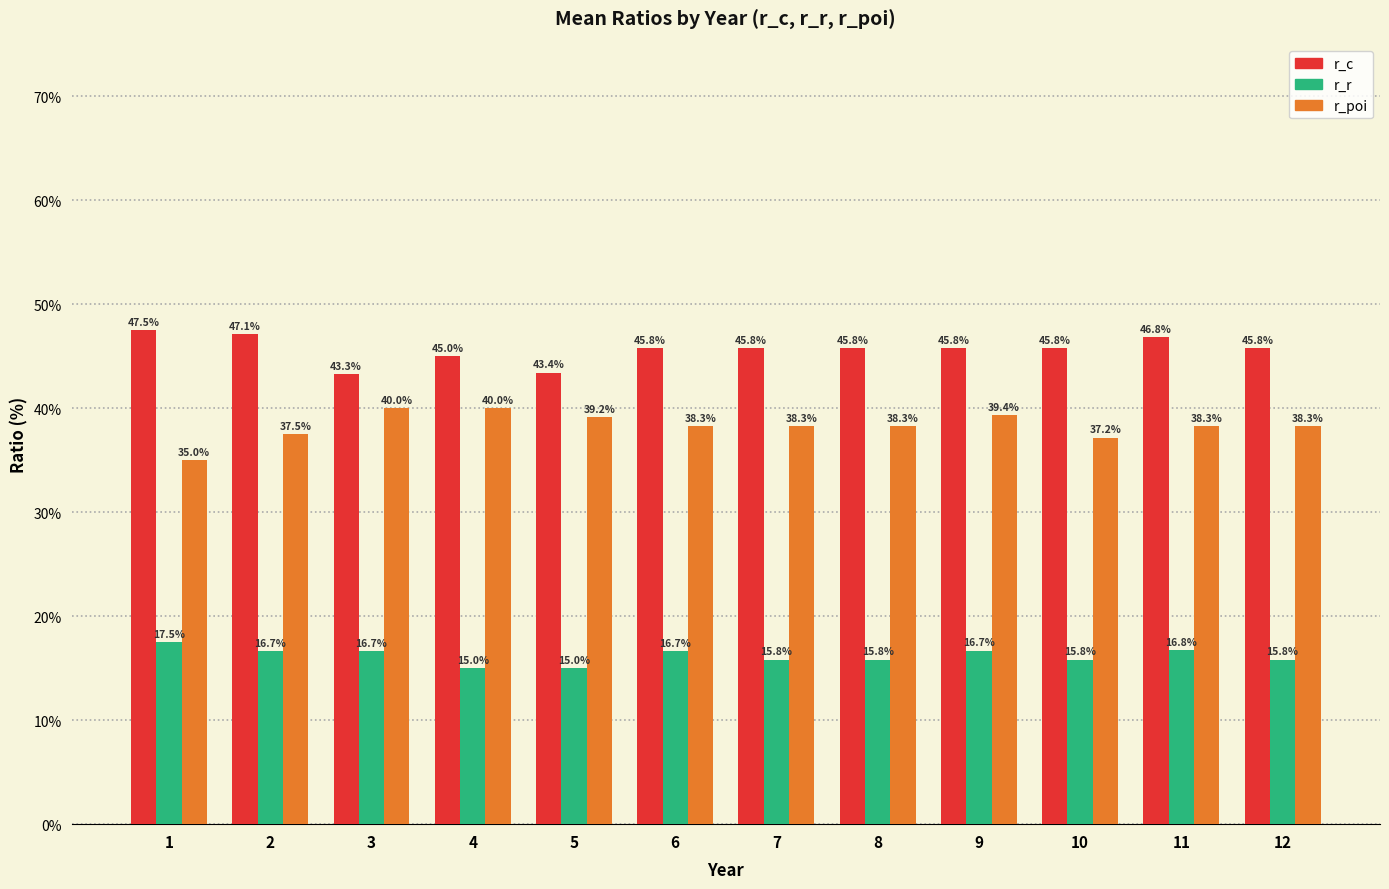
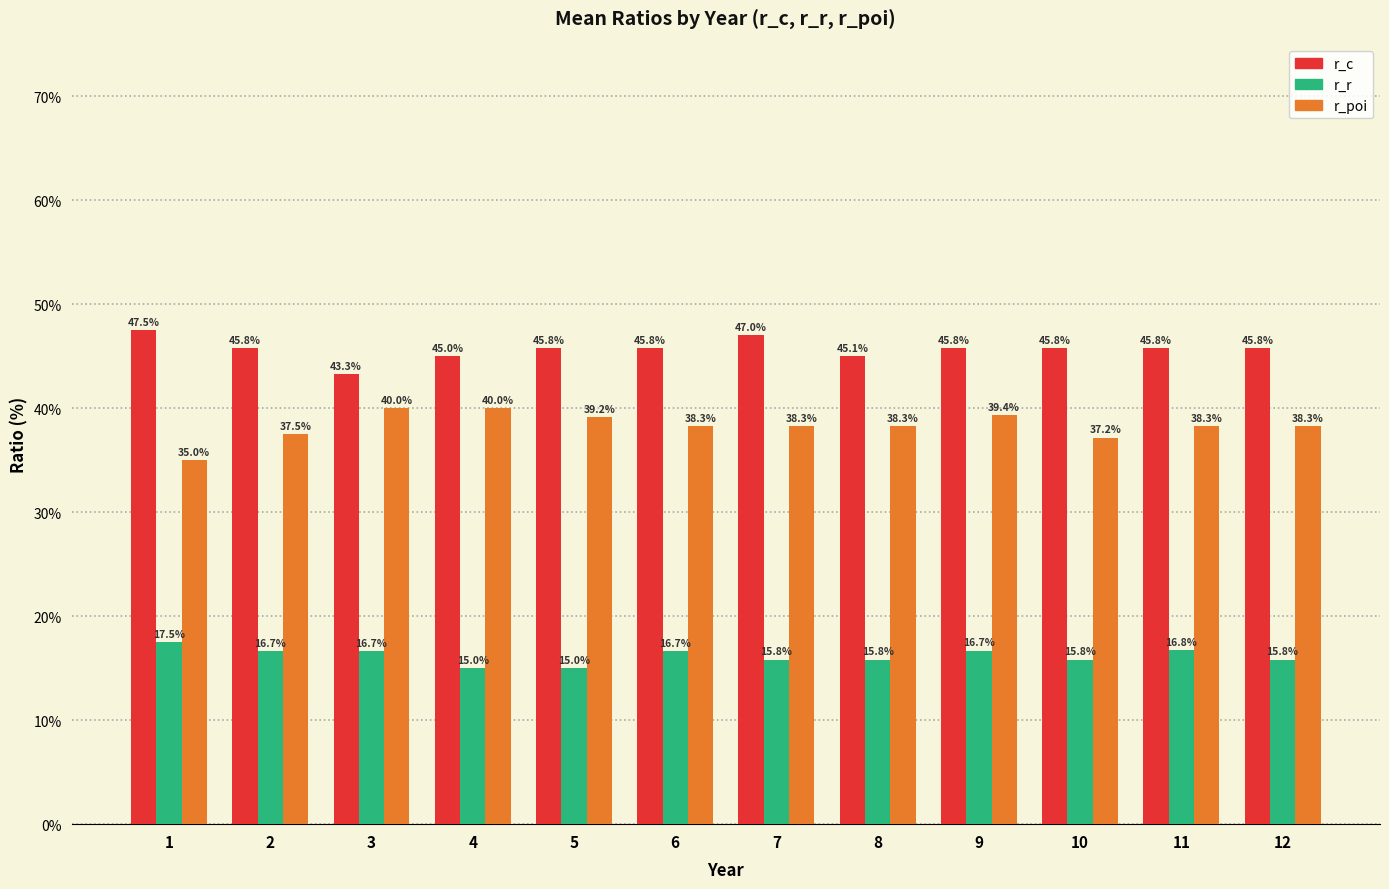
r_c, 2: 47.1% -> 45.8%
r_c, 5: 43.4% -> 45.8%
r_c, 7: 45.8% -> 47.0%
r_c, 8: 45.8% -> 45.1%
r_c, 11: 46.8% -> 45.8%
